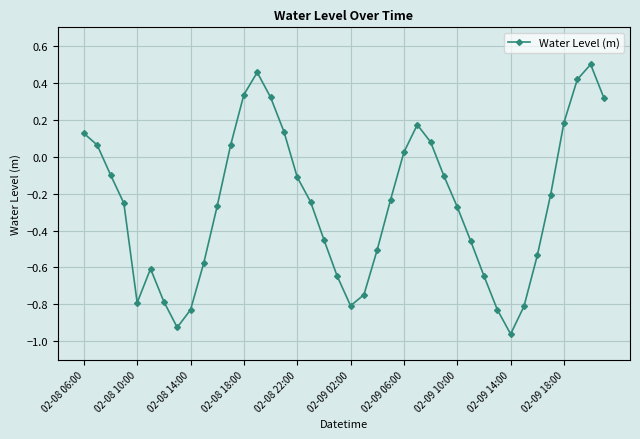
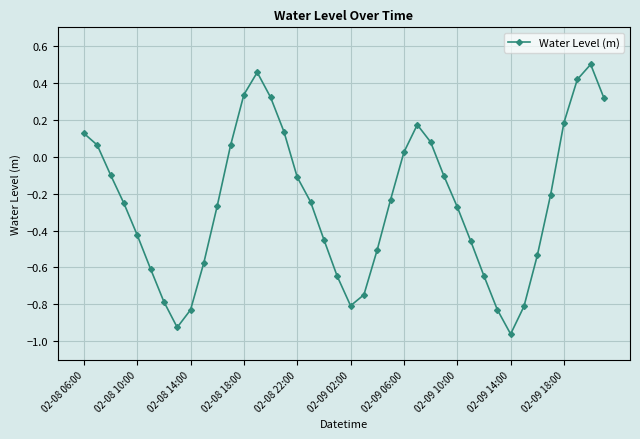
02-08 10:00: -0.79 -> -0.42
